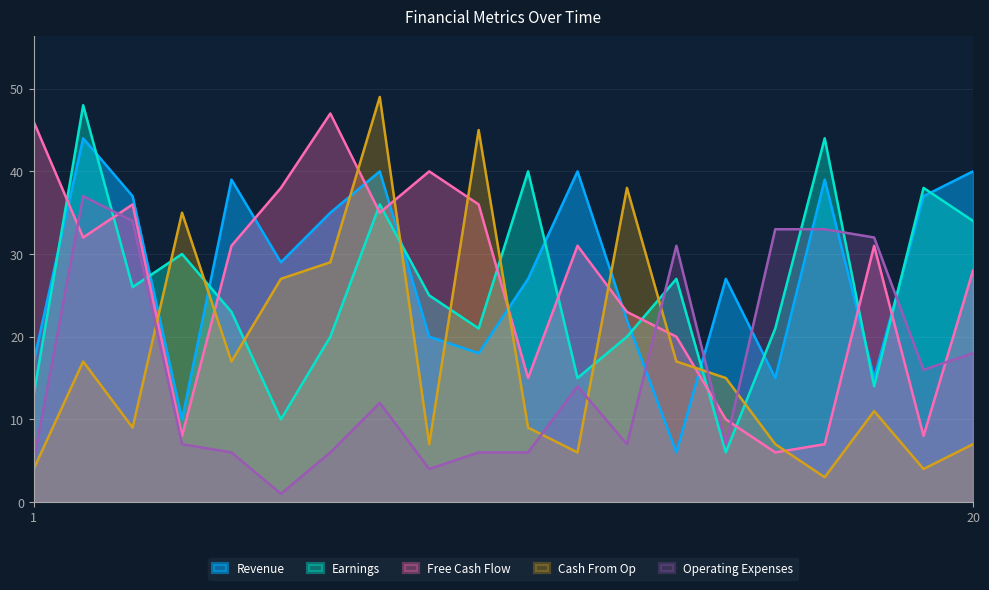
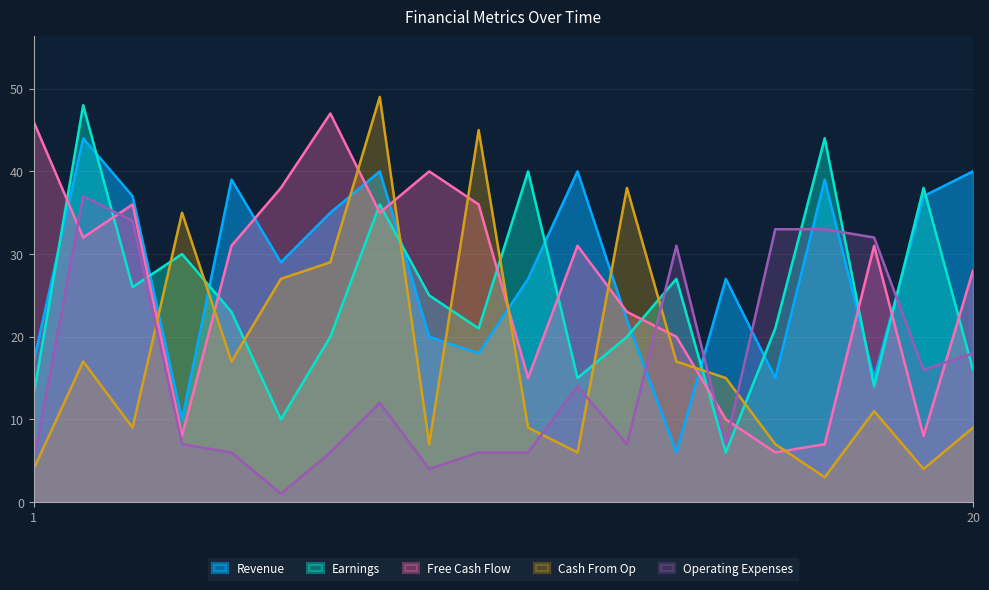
Earnings, 20: 34 -> 16
Cash From Op, 20: 7 -> 9
